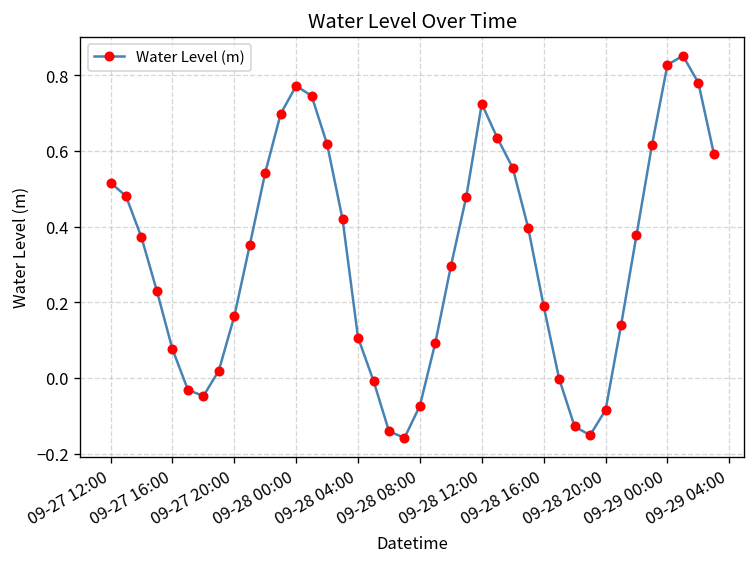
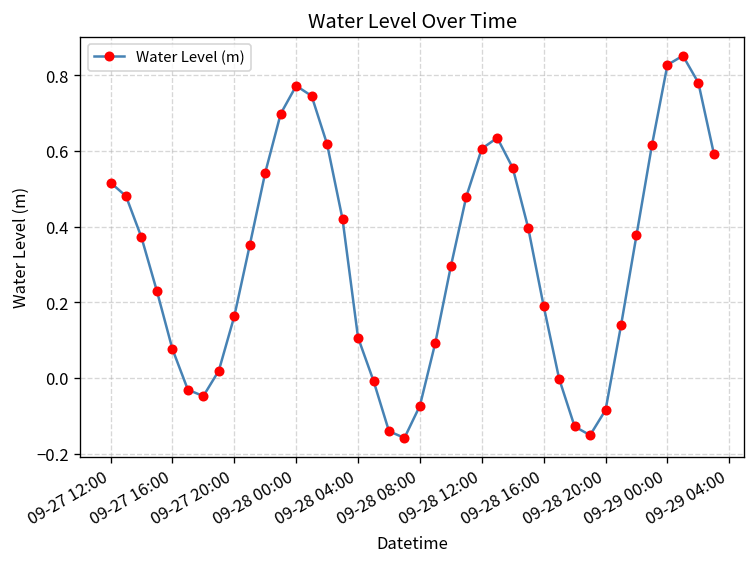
09-28 12:00: 0.72 -> 0.61
